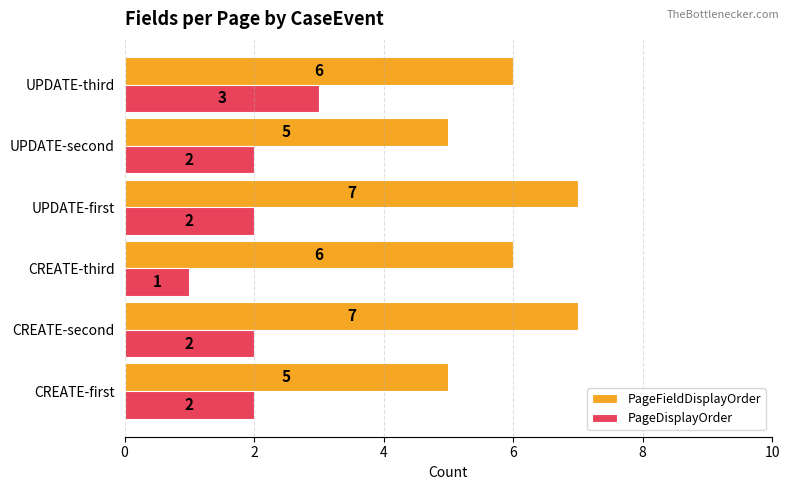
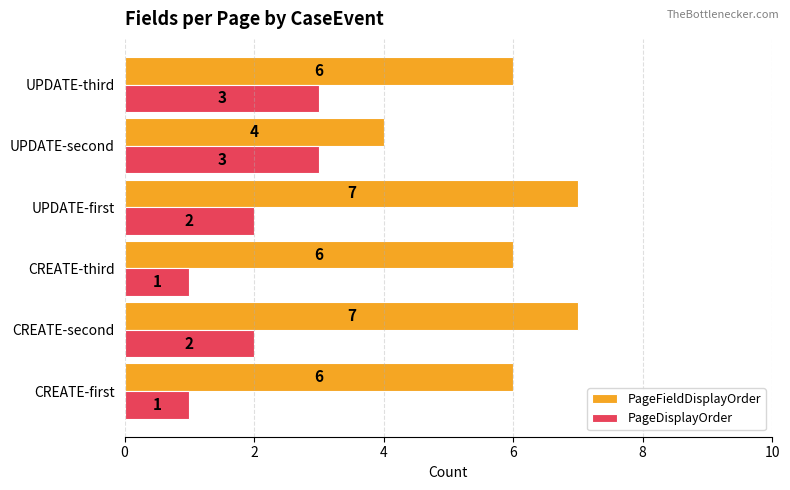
PageFieldDisplayOrder, UPDATE-second: 5 -> 4
PageDisplayOrder, UPDATE-second: 2 -> 3
PageFieldDisplayOrder, CREATE-first: 5 -> 6
PageDisplayOrder, CREATE-first: 2 -> 1
